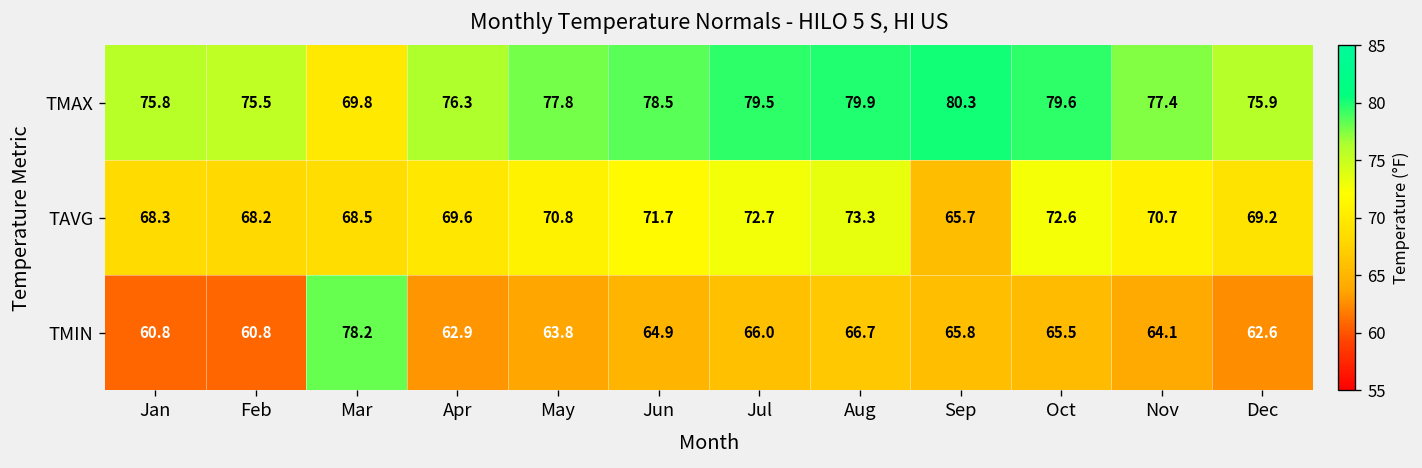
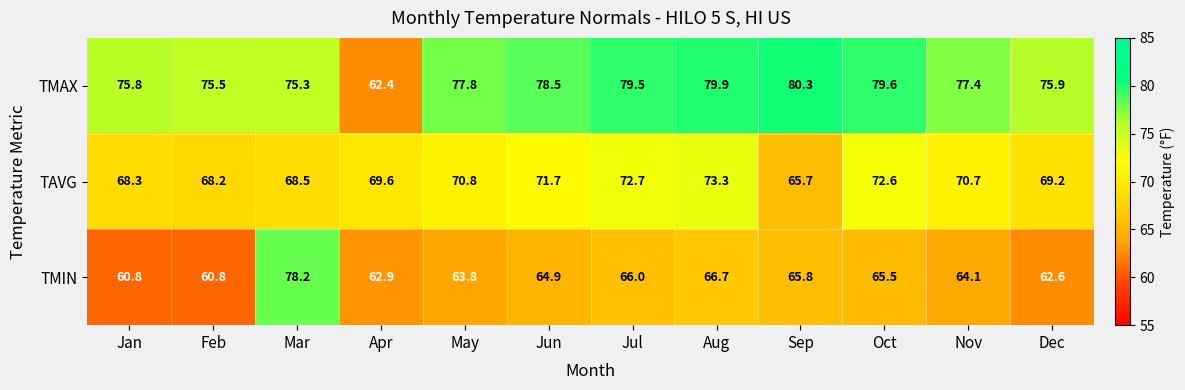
TMAX, Mar: 69.8 -> 75.3
TMAX, Apr: 76.3 -> 62.4
